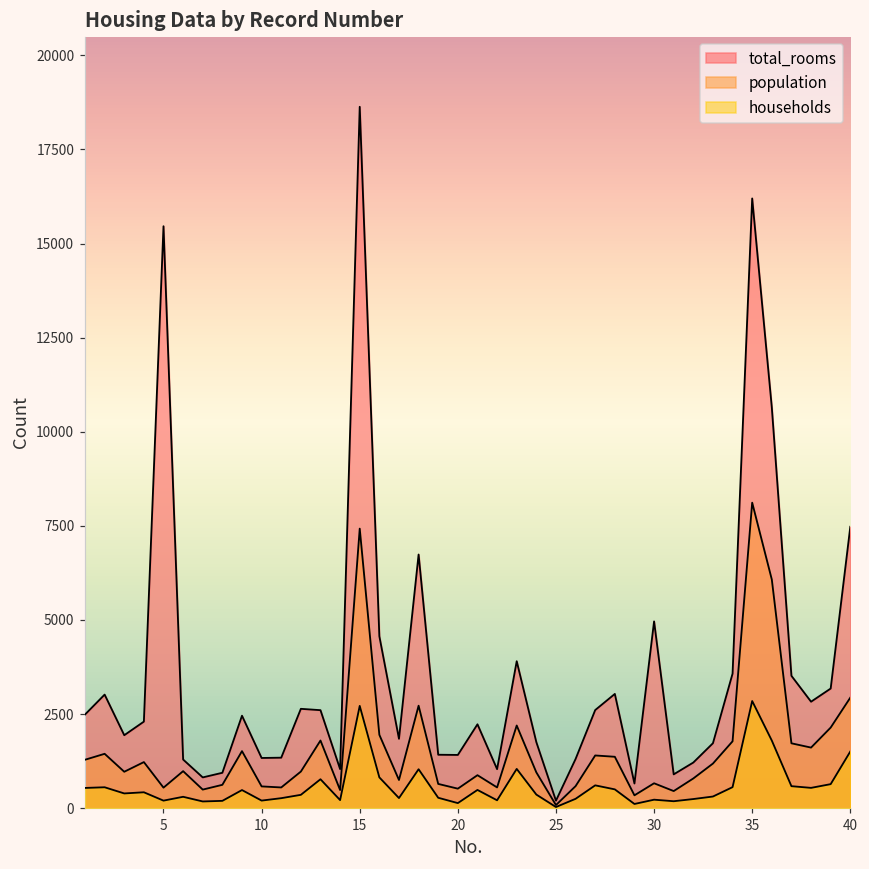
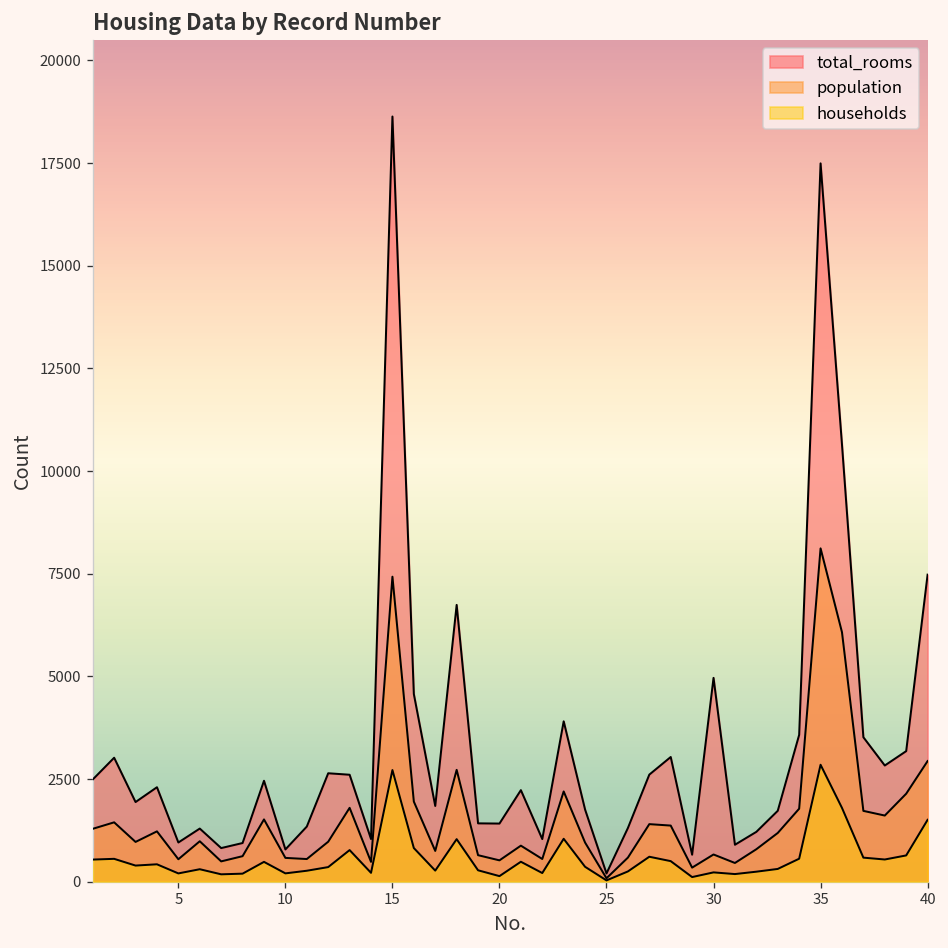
total_rooms, 5: 15500 -> 1000
total_rooms, 10: 1300 -> 800
total_rooms, 35: 16200 -> 17500
